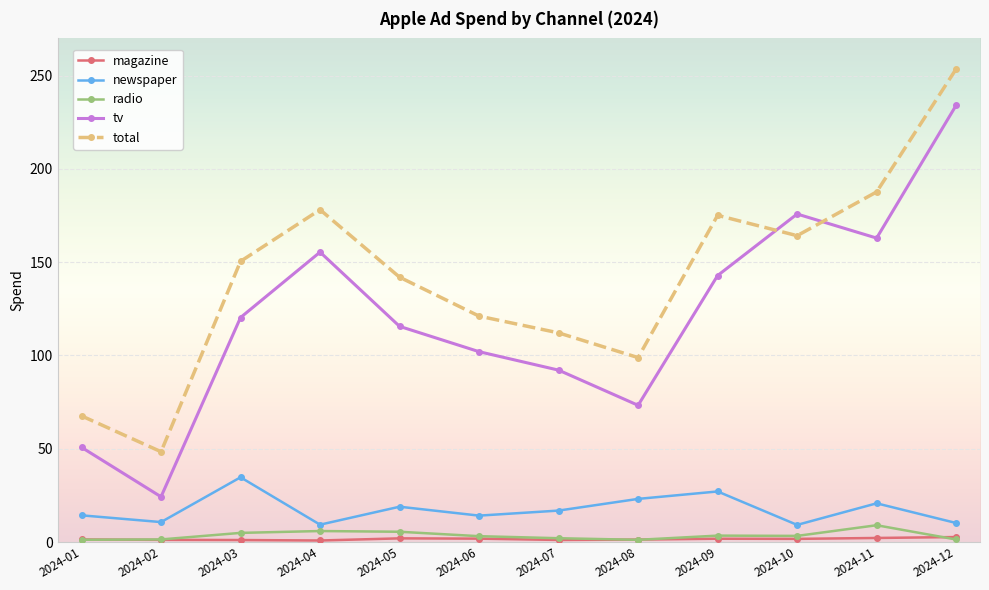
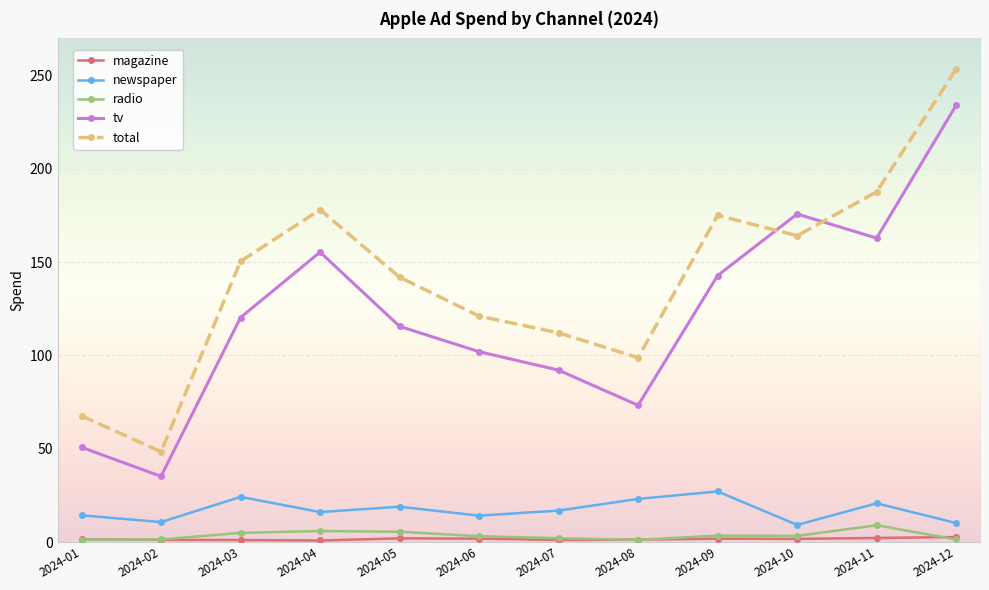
tv, 2024-02: 24 -> 35
newspaper, 2024-03: 35 -> 24
newspaper, 2024-04: 9 -> 16
